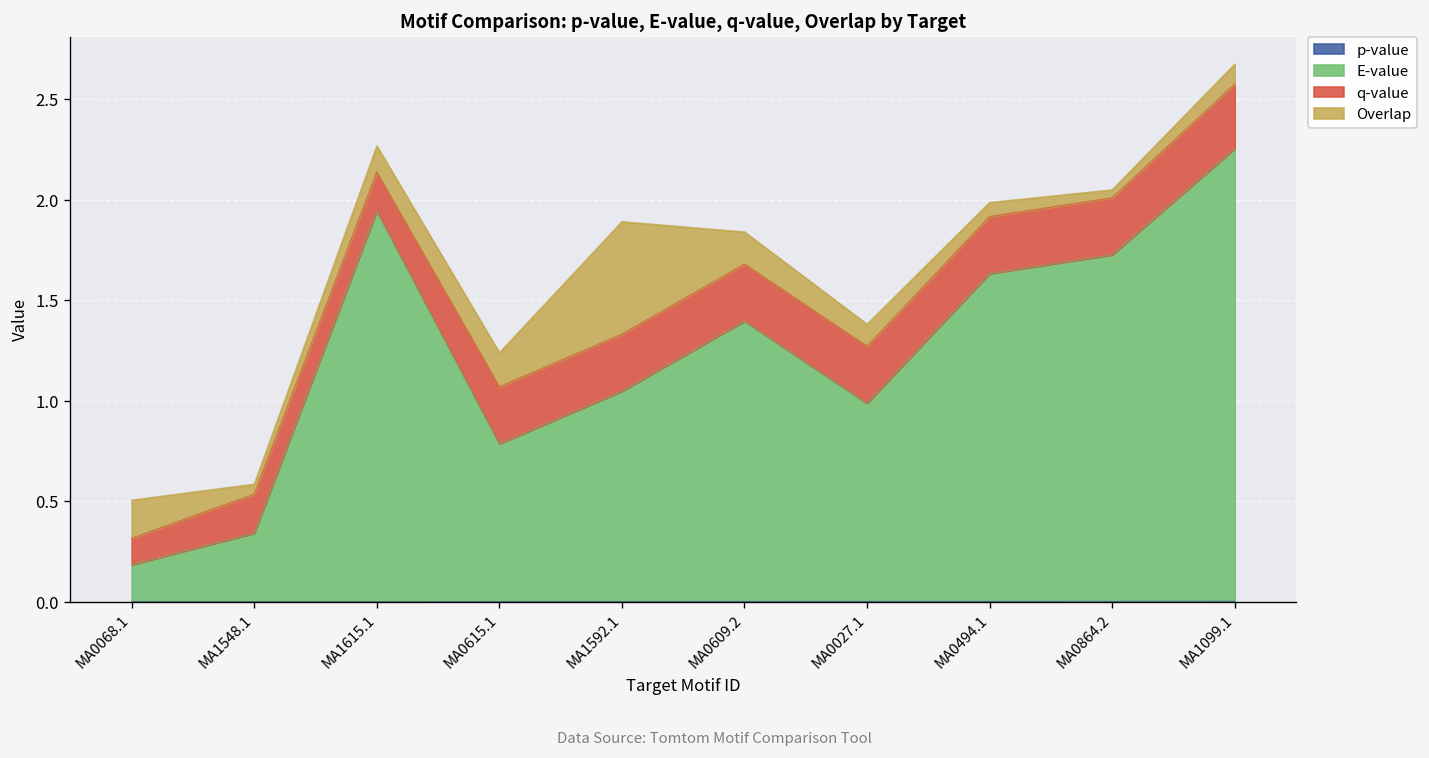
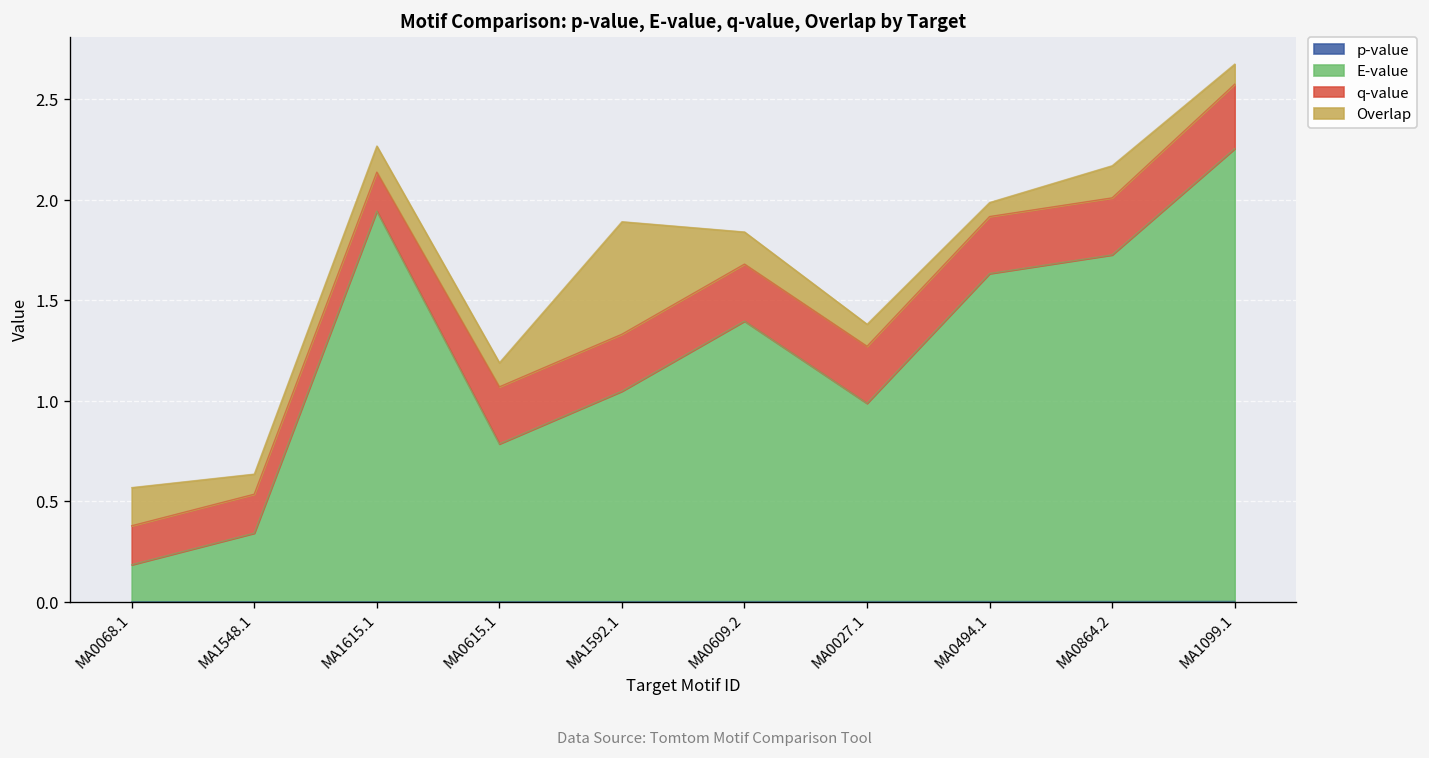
q-value, MA0068.1: 0.13 -> 0.19
Overlap, MA1548.1: 0.05 -> 0.10
Overlap, MA0615.1: 0.17 -> 0.12
Overlap, MA0864.2: 0.04 -> 0.16
